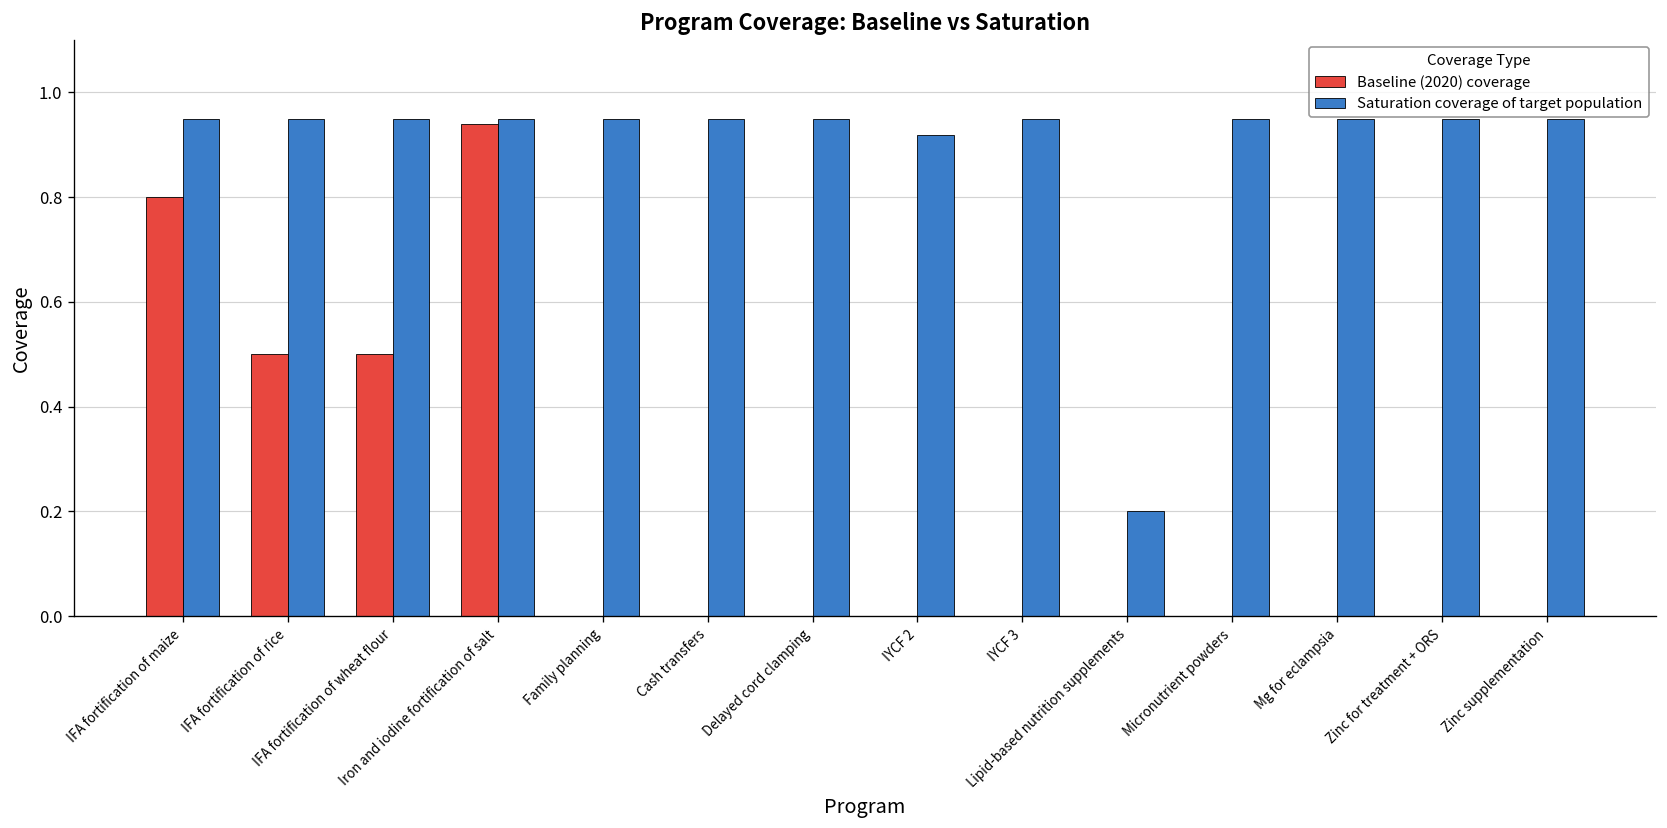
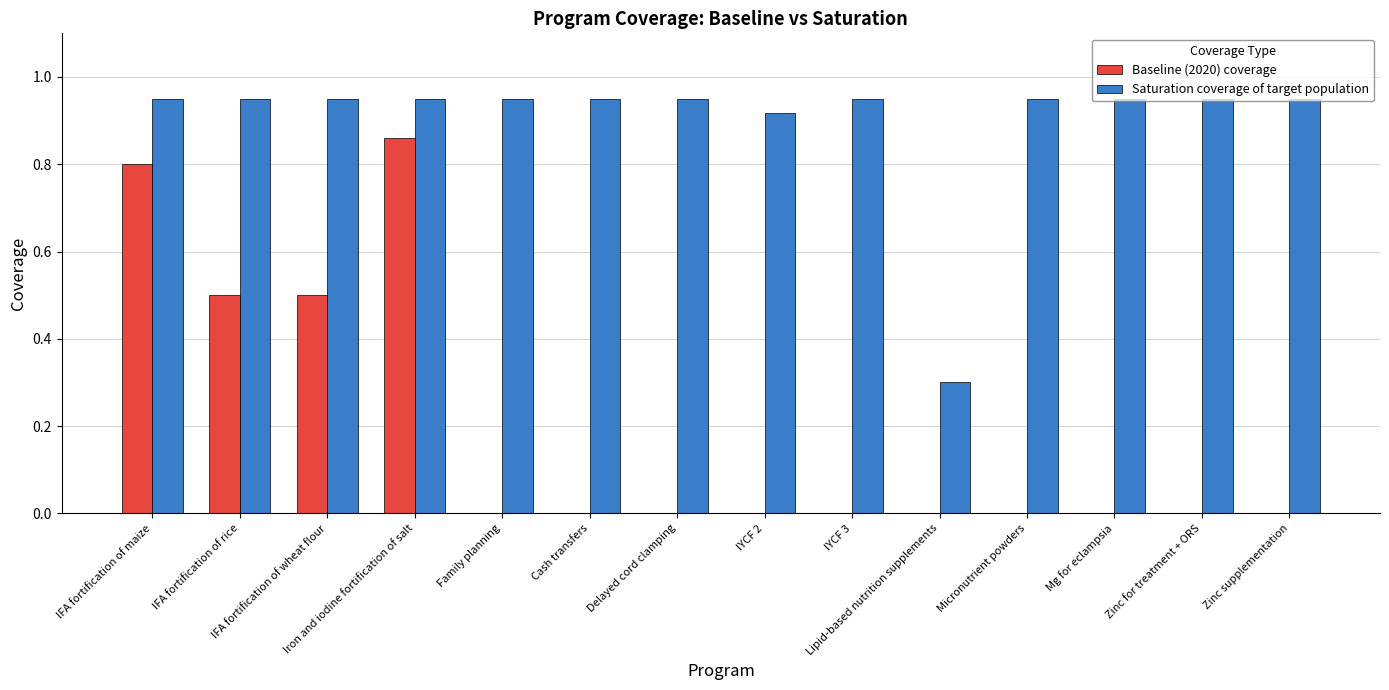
Baseline (2020) coverage, Iron and iodine fortification of salt: 0.94 -> 0.86
Saturation coverage of target population, Lipid-based nutrition supplements: 0.2 -> 0.3
